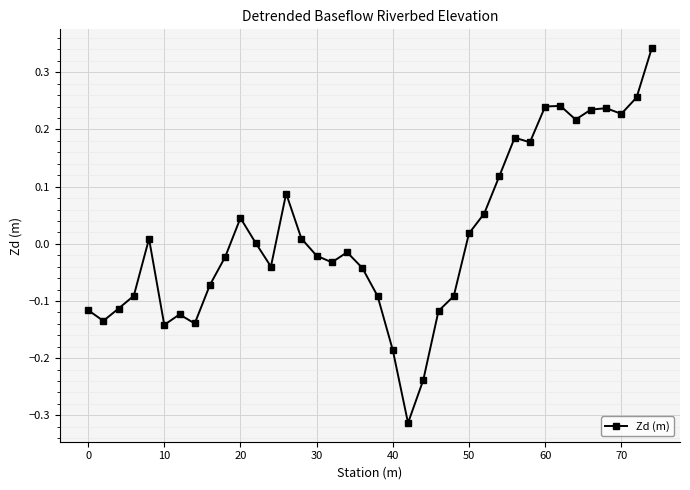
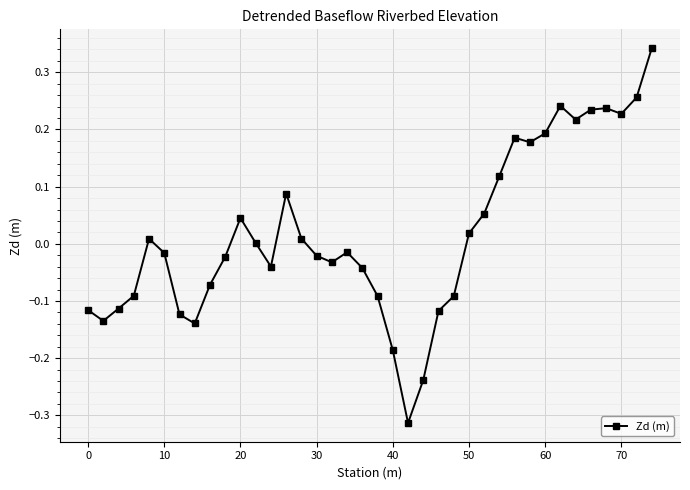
10: -0.14 -> -0.02
60: 0.24 -> 0.19
